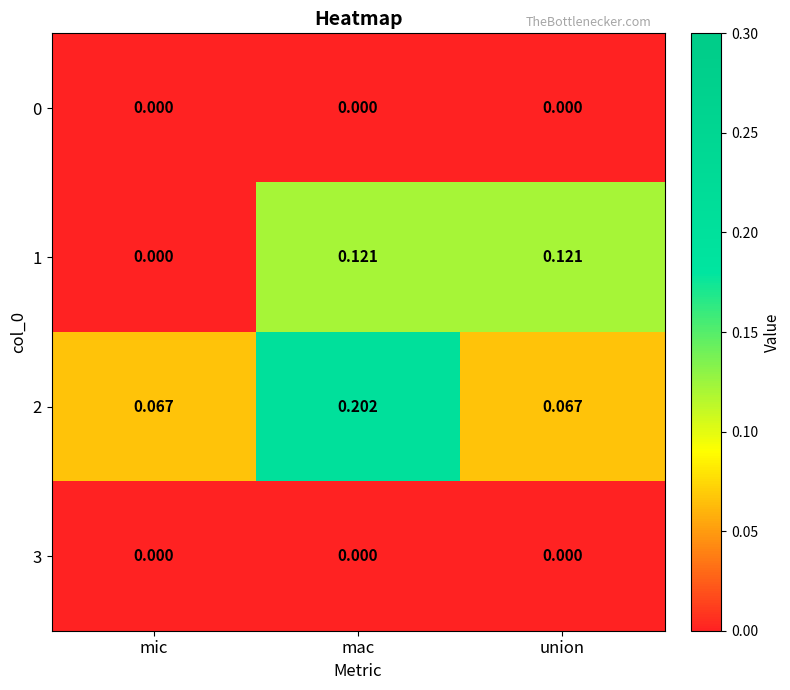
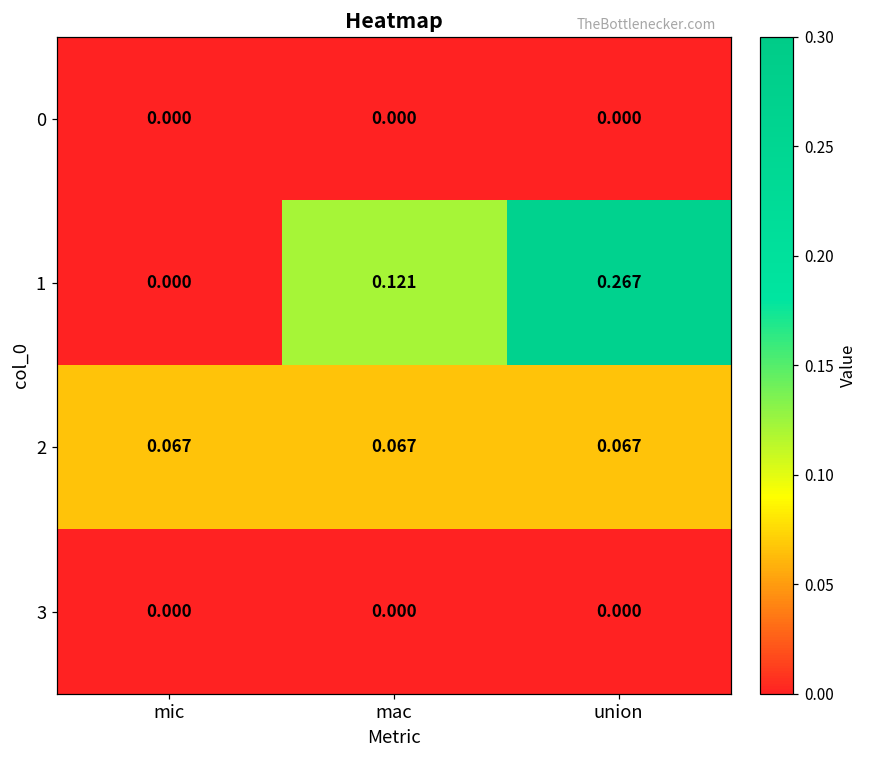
1, union: 0.121 -> 0.267
2, mac: 0.202 -> 0.067
